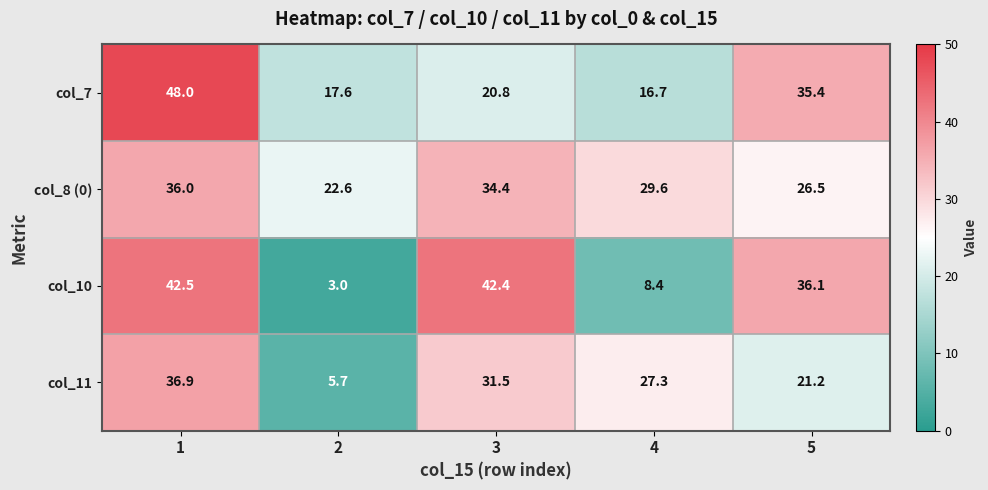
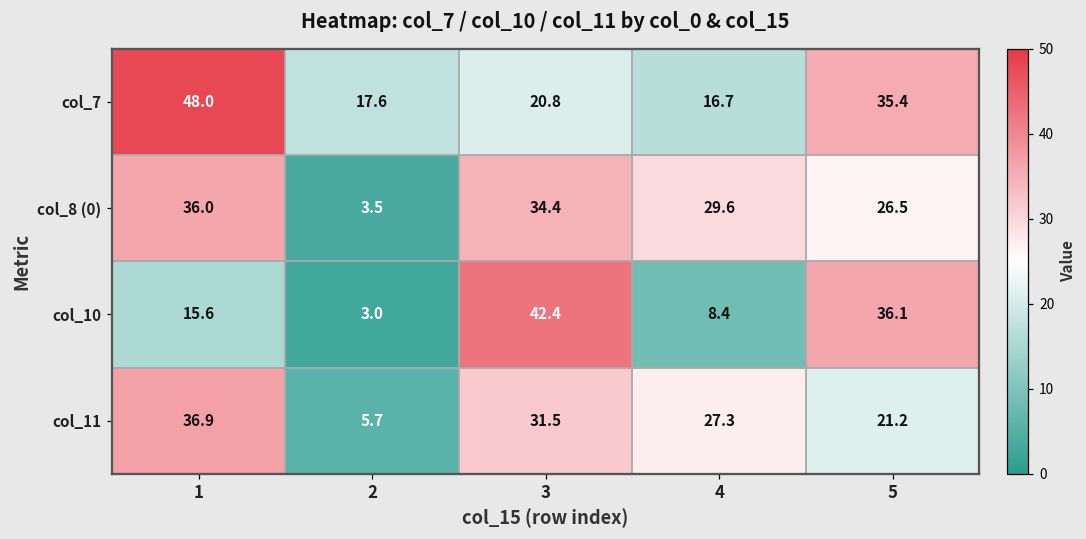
col_8 (0), 2: 22.6 -> 3.5
col_10, 1: 42.5 -> 15.6
